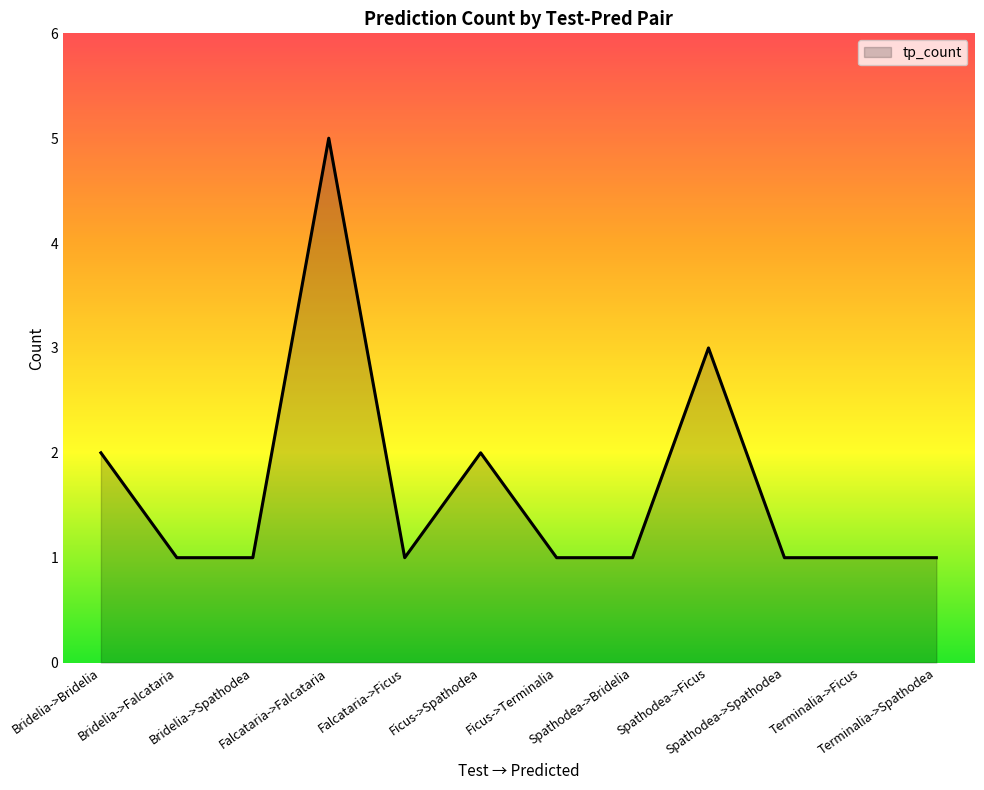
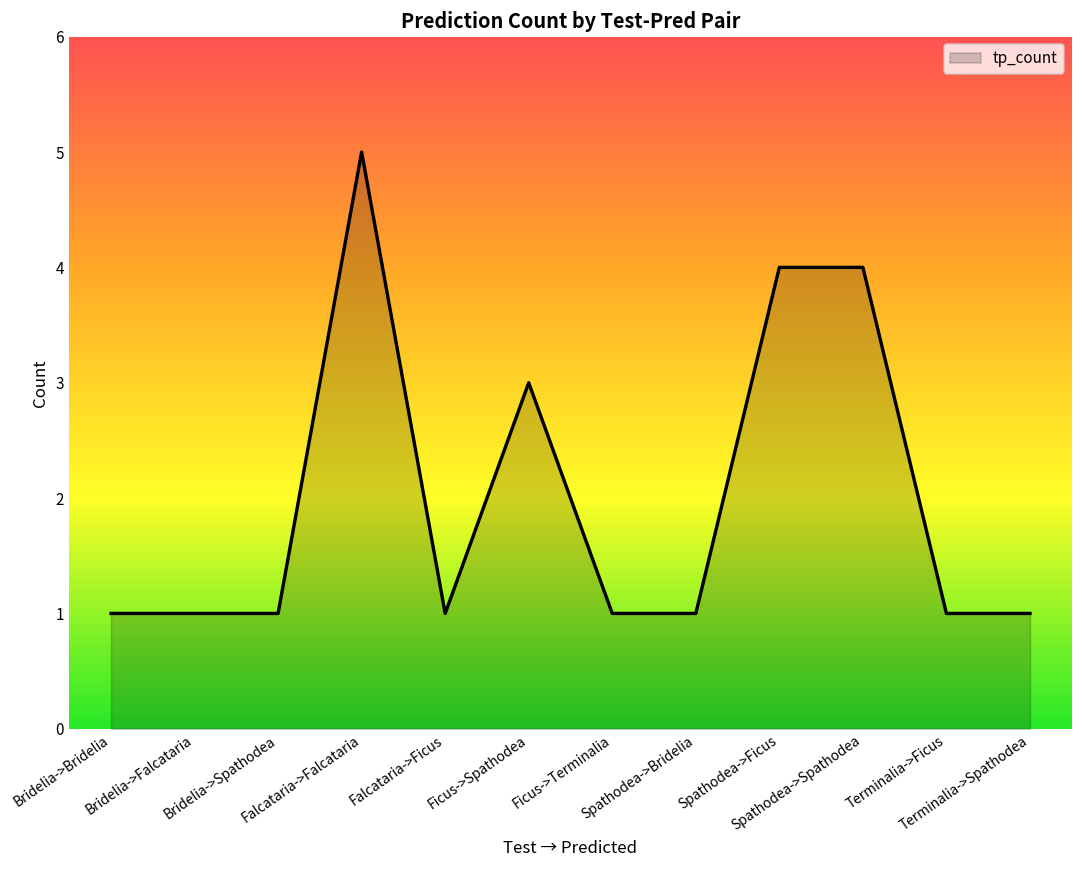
Bridelia->Bridelia: 2 -> 1
Ficus->Spathodea: 2 -> 3
Spathodea->Ficus: 3 -> 4
Spathodea->Spathodea: 1 -> 4
